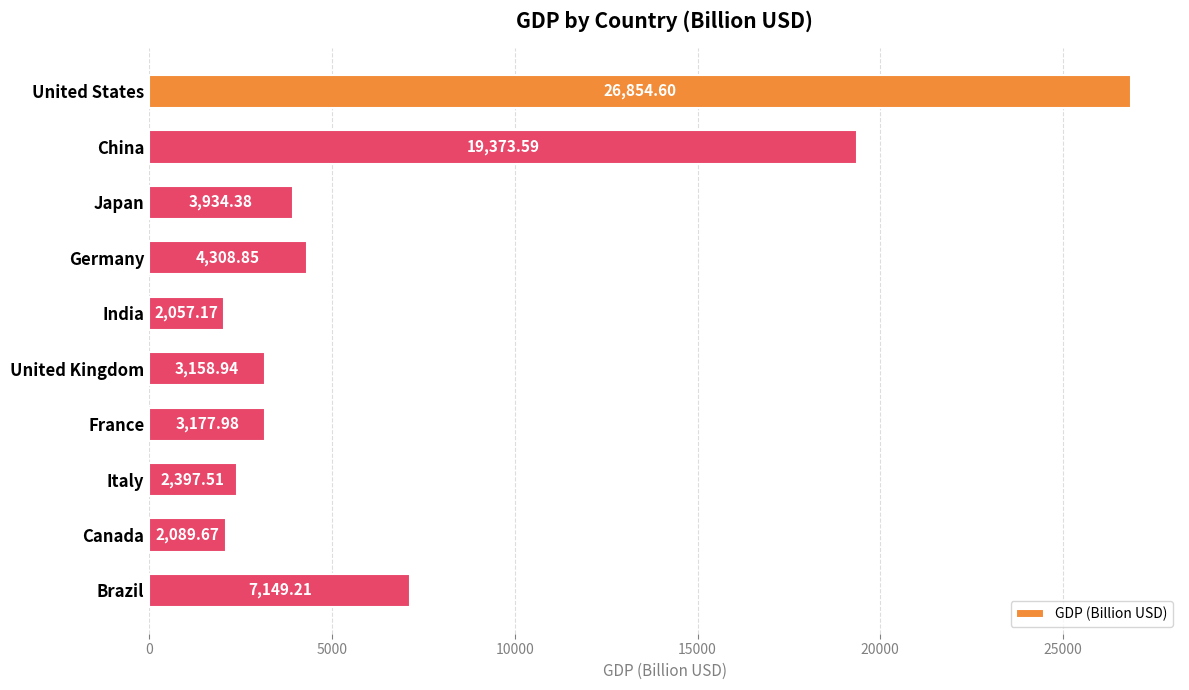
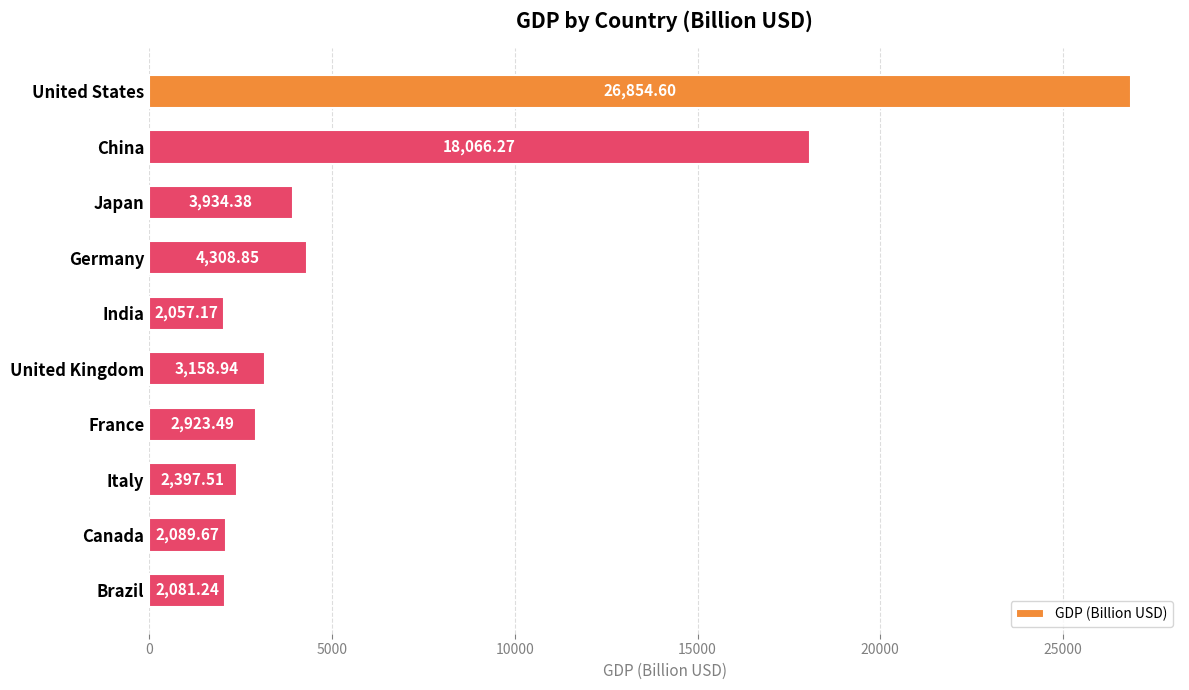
China: 19,373.59 -> 18,066.27
France: 3,177.98 -> 2,923.49
Brazil: 7,149.21 -> 2,081.24
